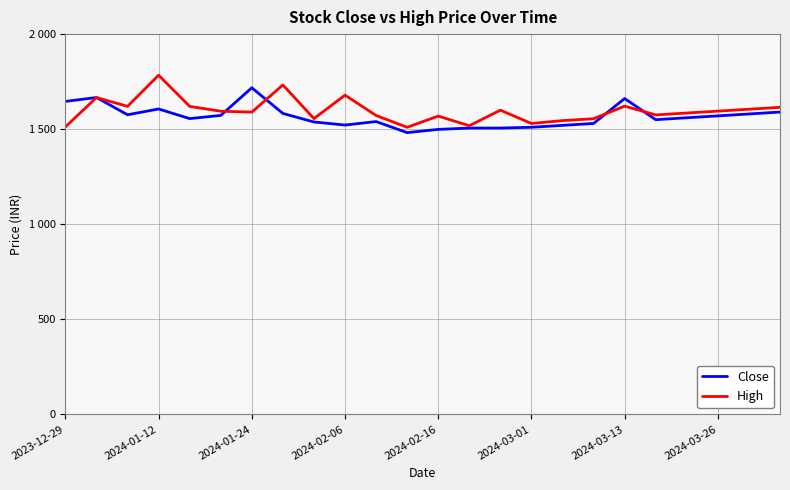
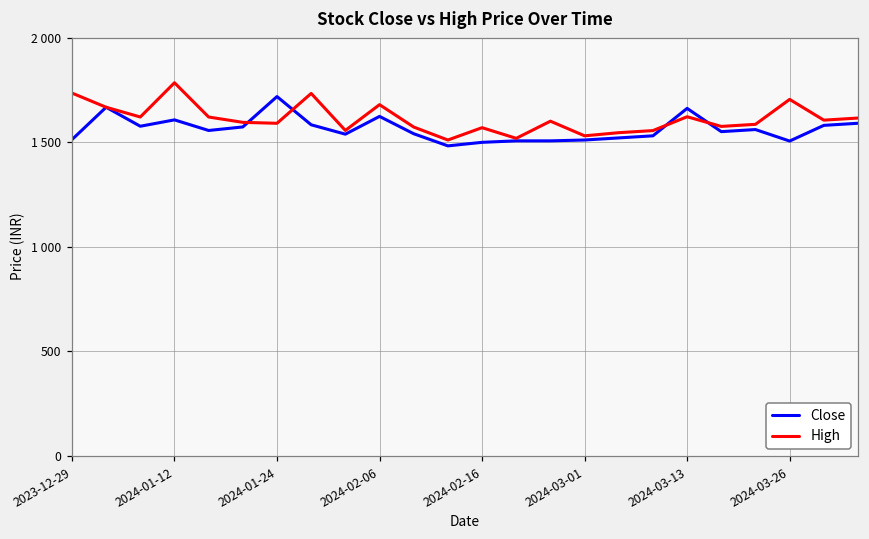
Close, 2023-12-29: 1650 -> 1510
High, 2023-12-29: 1510 -> 1730
Close, 2024-02-06: 1520 -> 1620
Close, 2024-03-26: 1570 -> 1510
High, 2024-03-26: 1600 -> 1700
